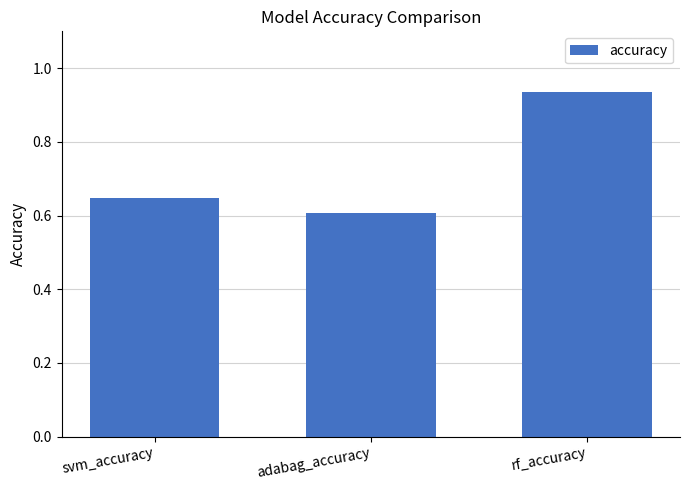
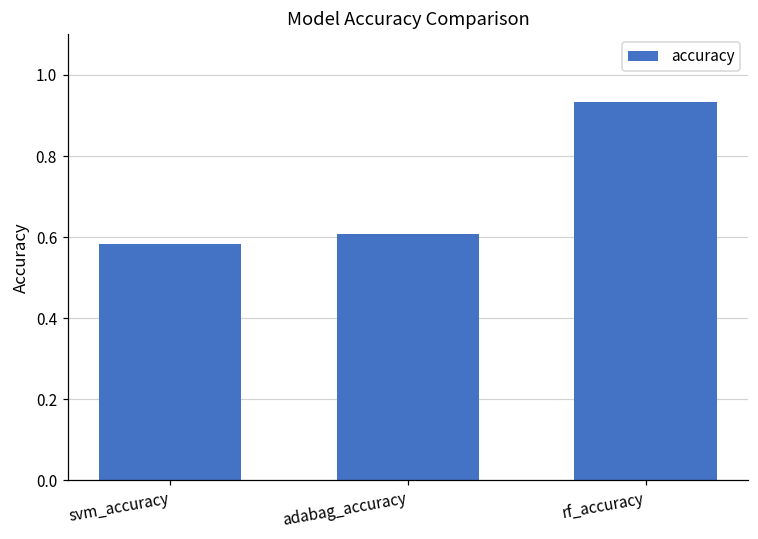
svm_accuracy: 0.65 -> 0.58
